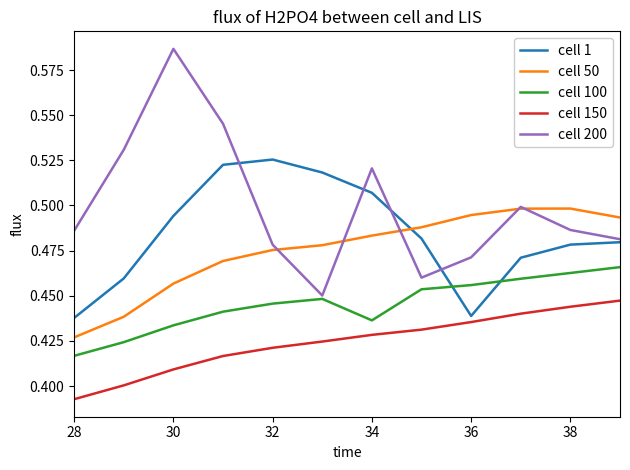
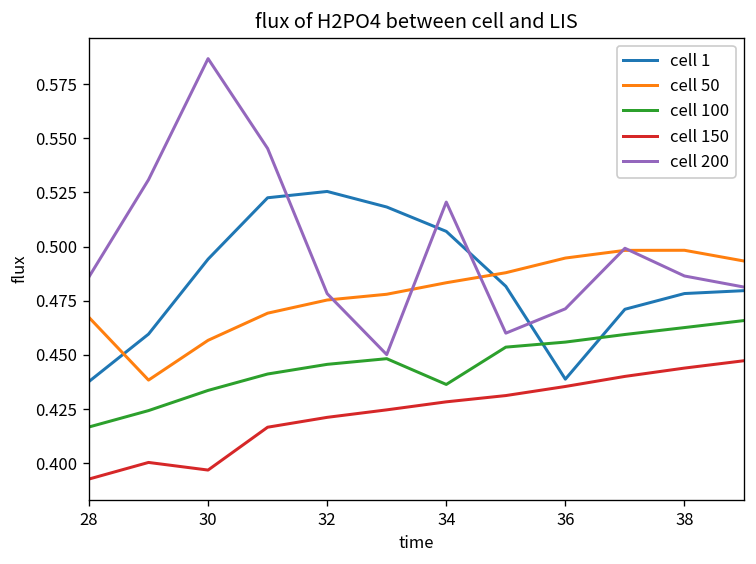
cell 50, 28: 0.427 -> 0.467
cell 150, 30: 0.409 -> 0.397
